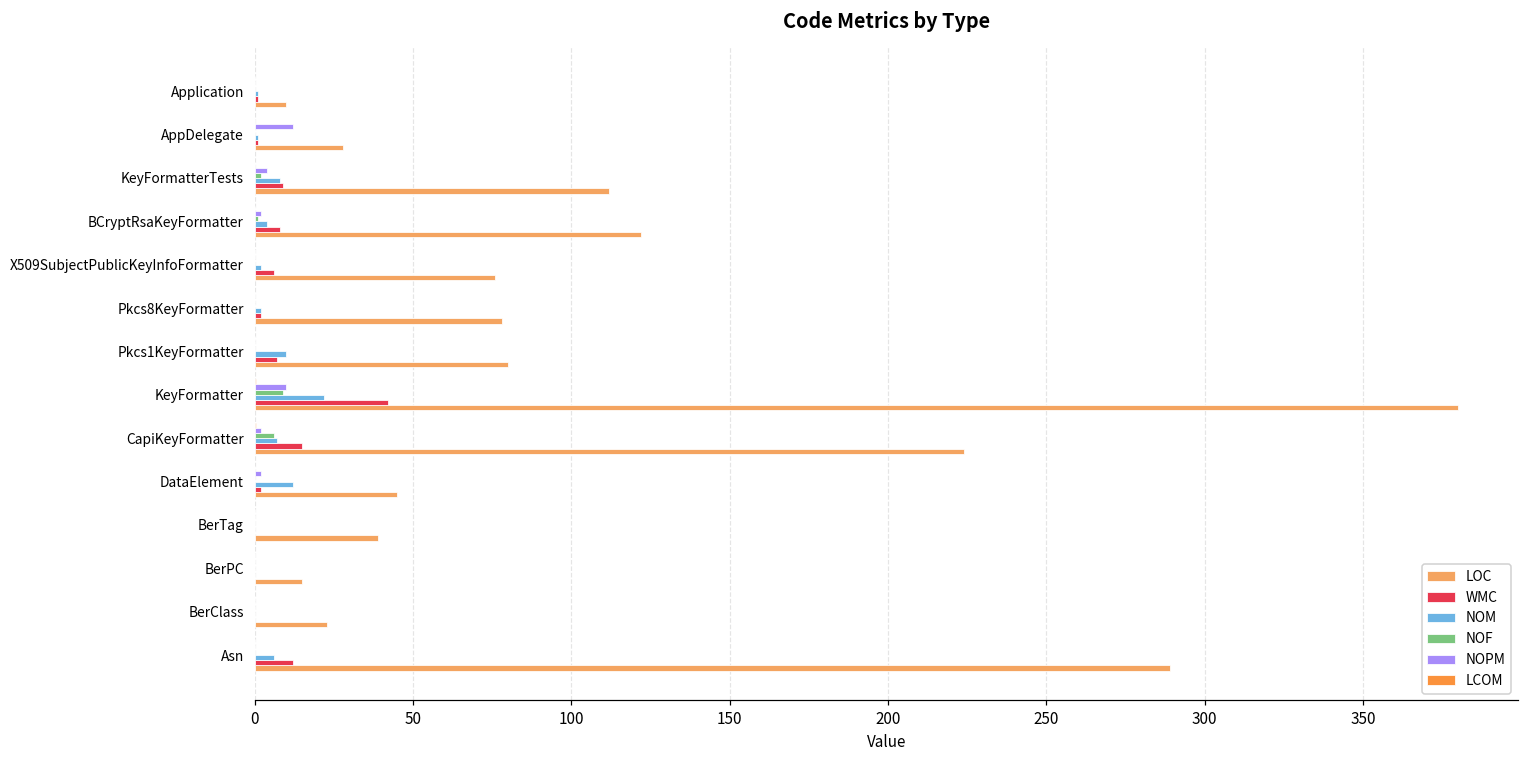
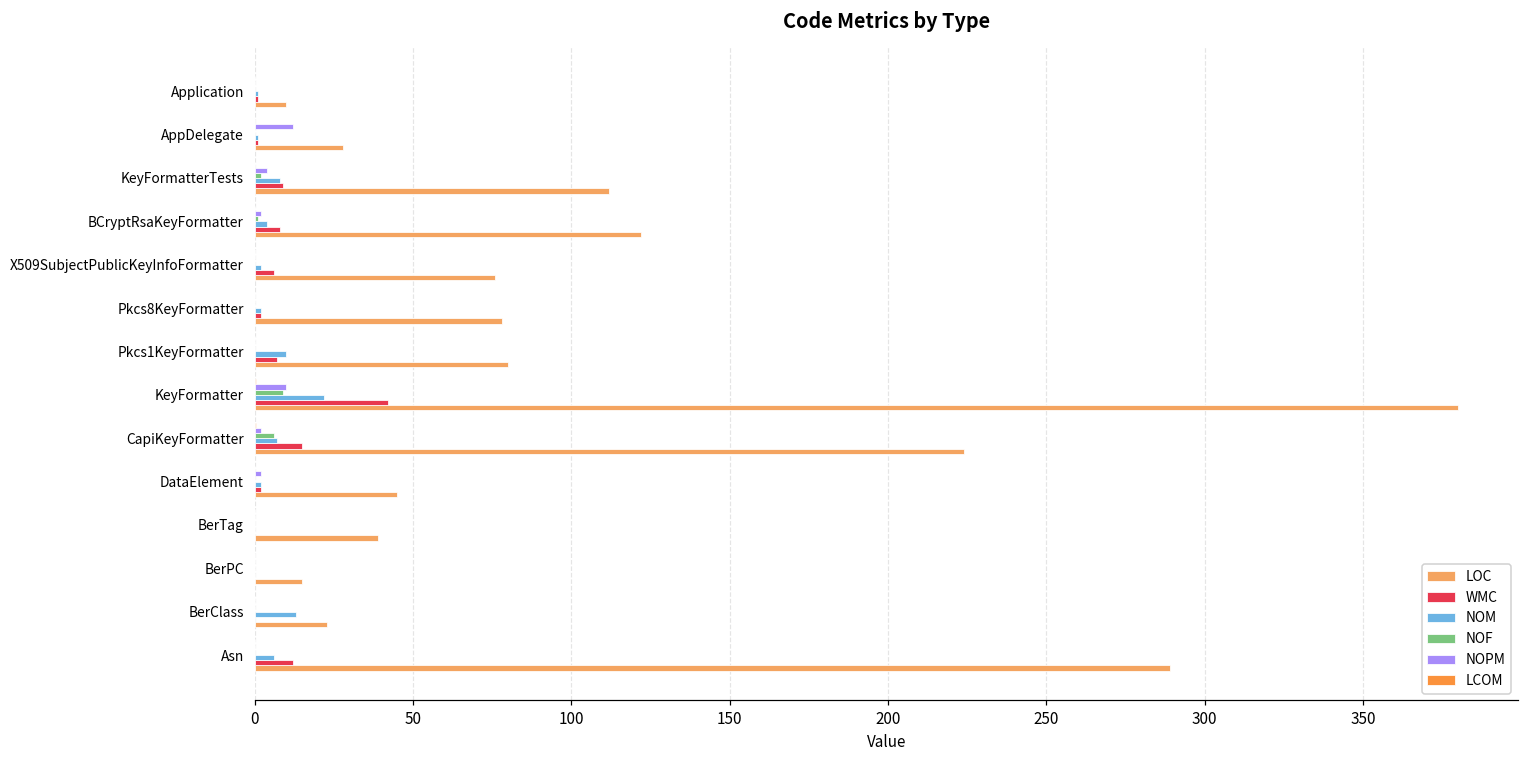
NOM, DataElement: 12 -> 2
NOM, BerClass: 0 -> 13
